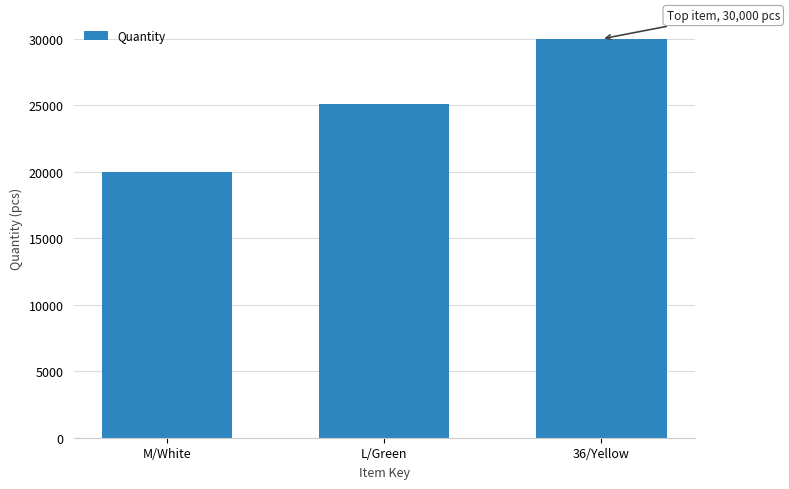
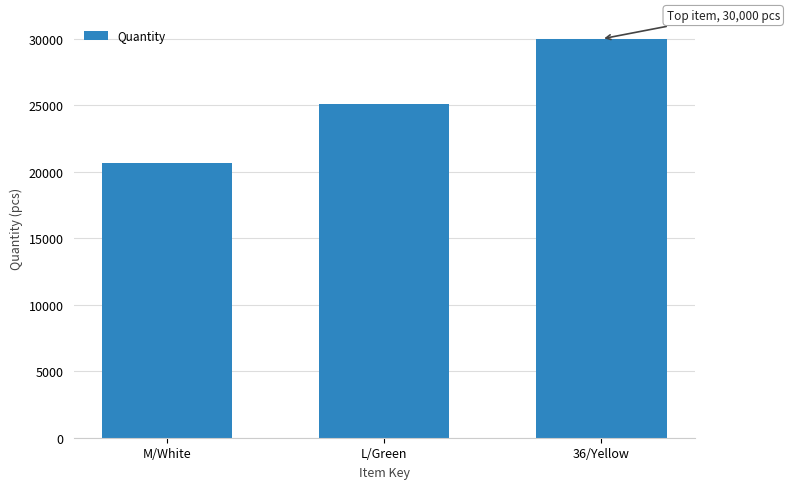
M/White: 20000 -> 20700
